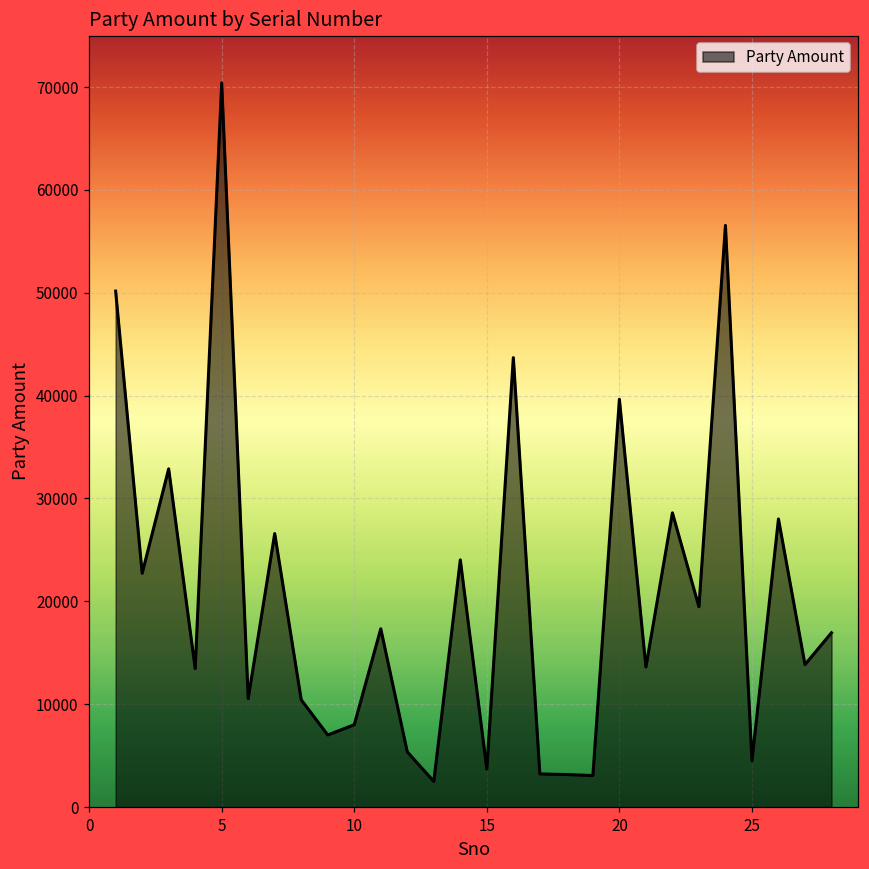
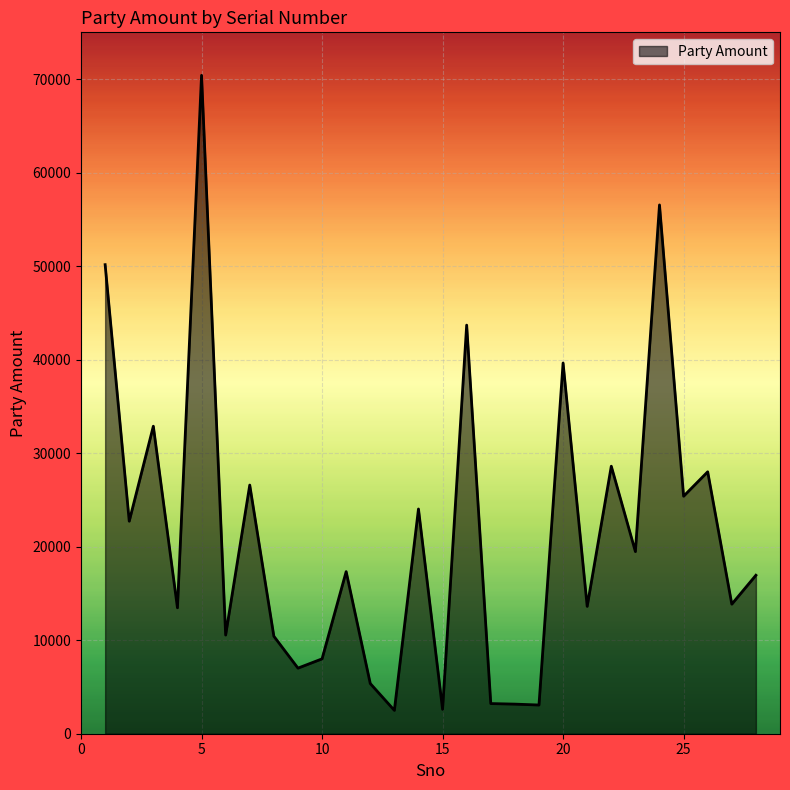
15: 4000 -> 3000
25: 4000 -> 25000
